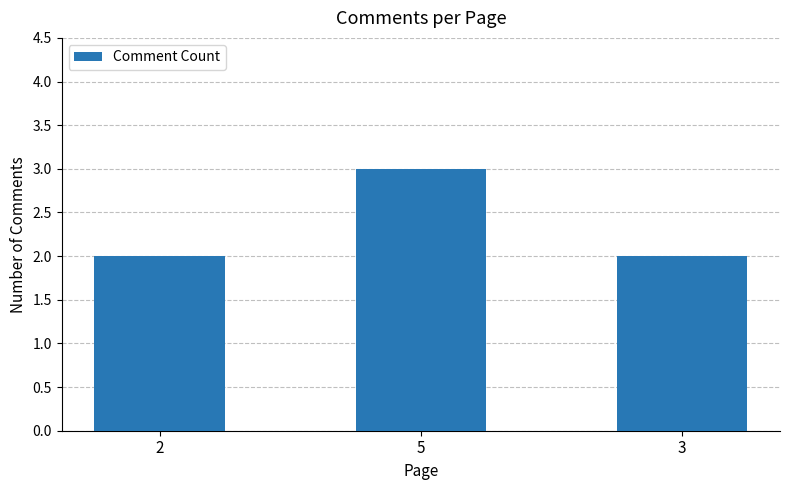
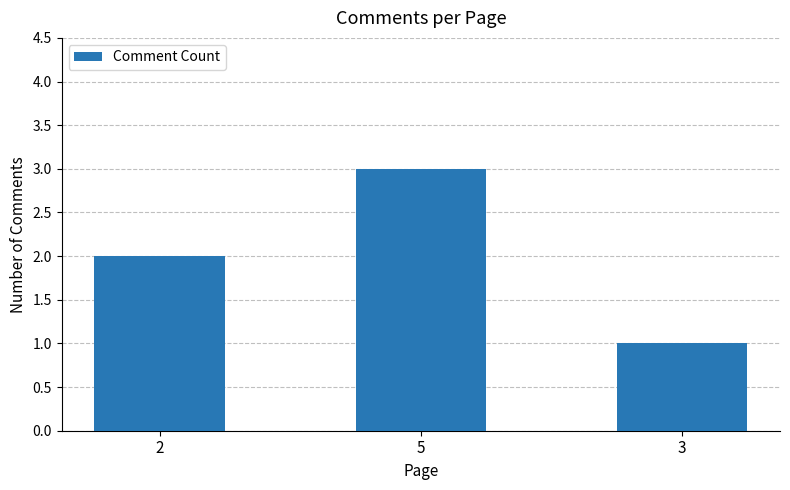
3: 2 -> 1
